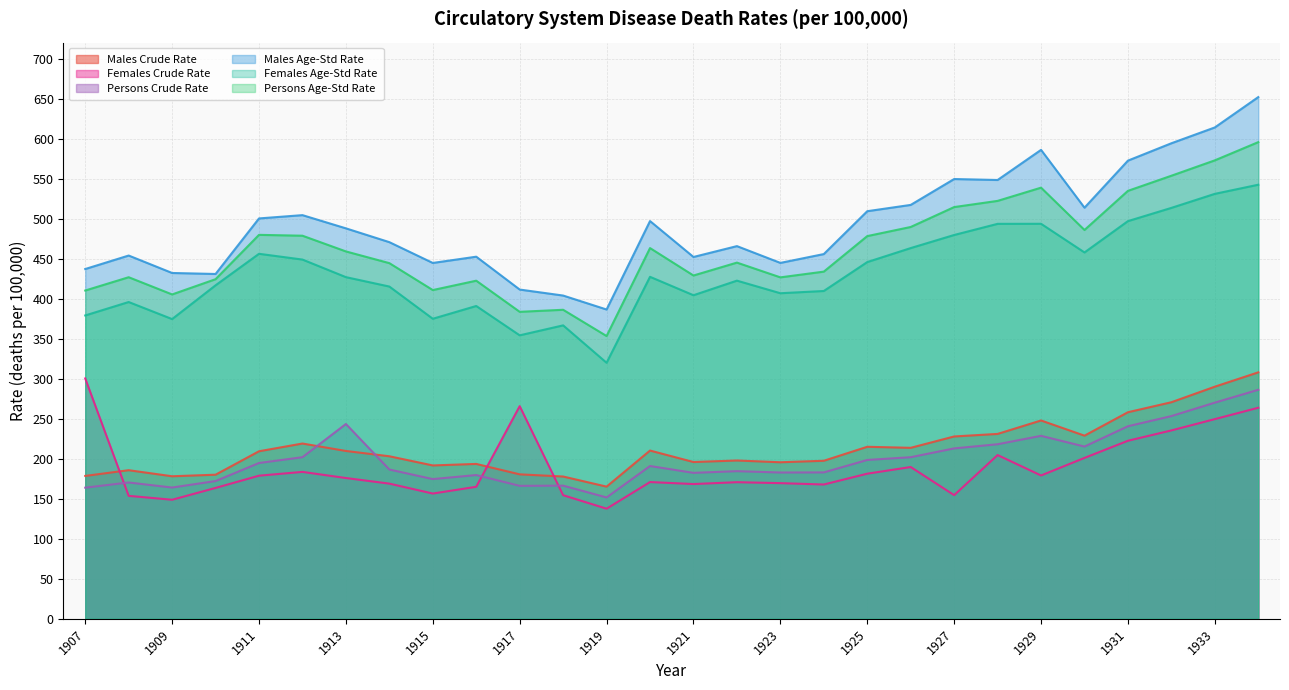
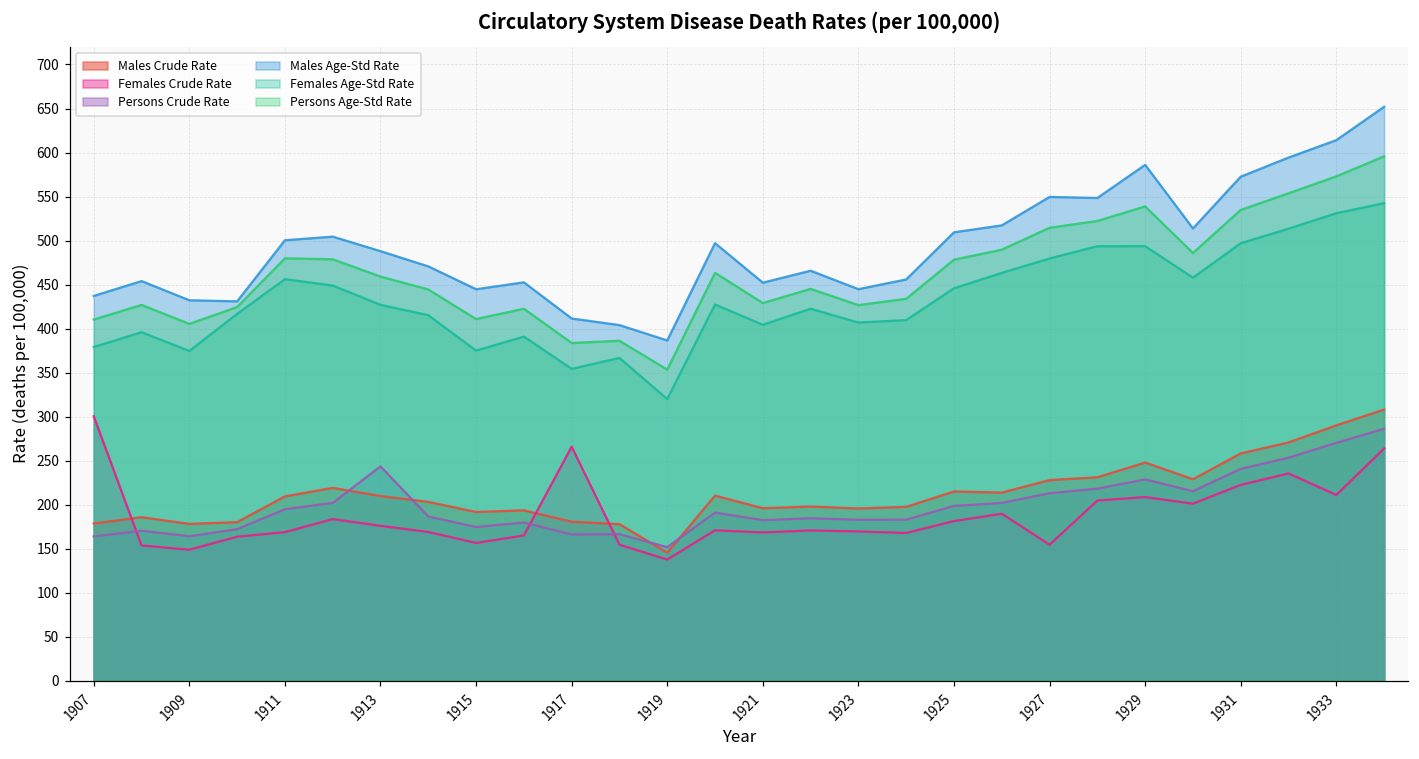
Females Crude Rate, 1911: 180 -> 170
Males Crude Rate, 1919: 170 -> 150
Females Crude Rate, 1929: 180 -> 210
Females Crude Rate, 1933: 250 -> 210
